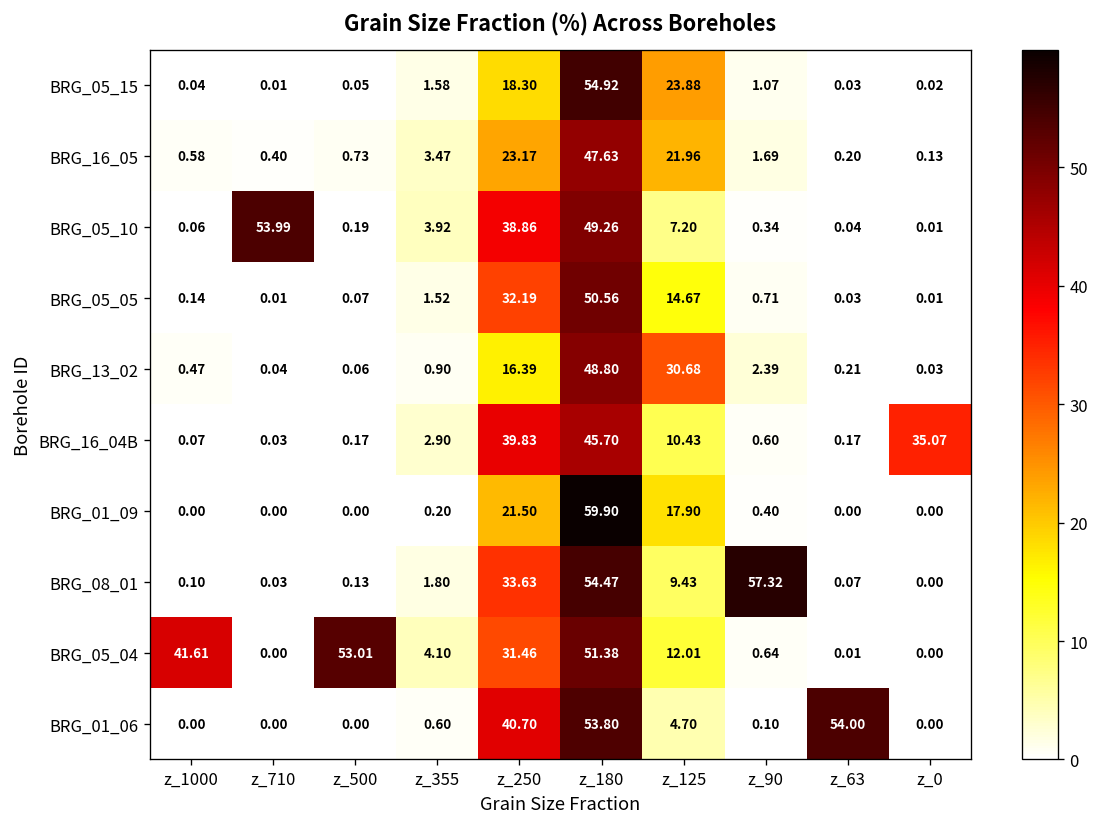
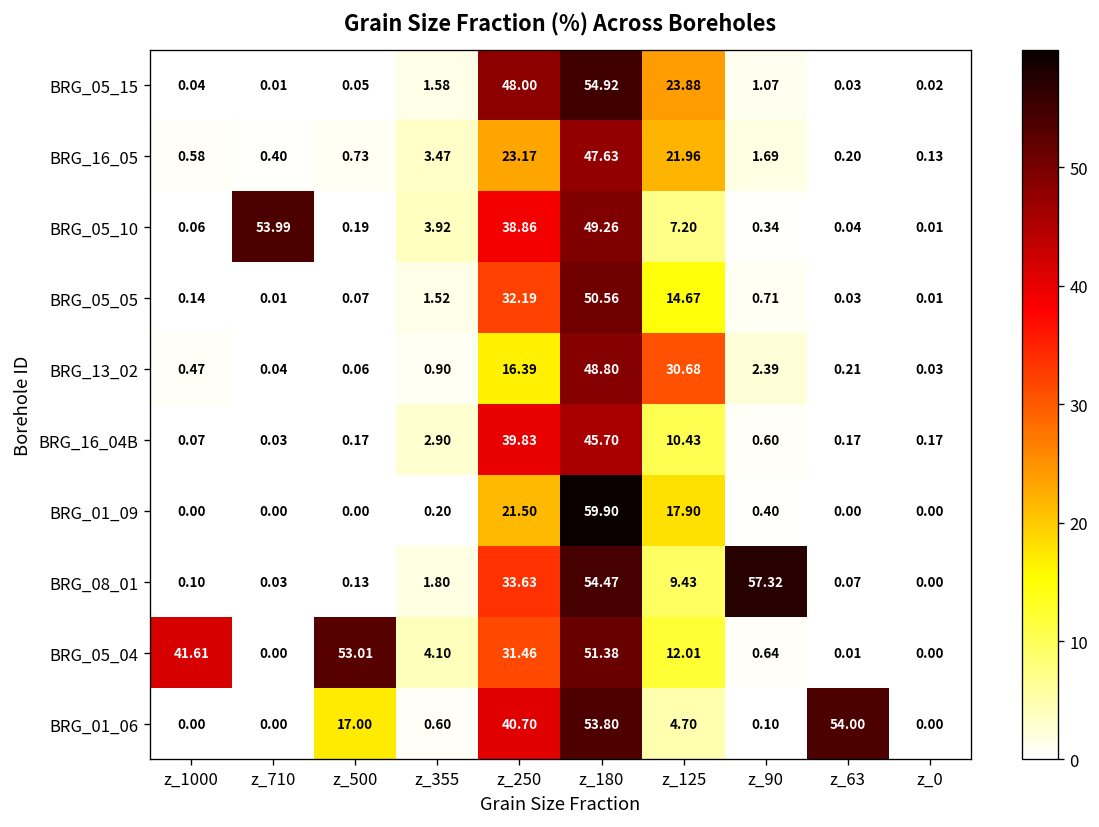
BRG_05_15, z_250: 18.30 -> 48.00
BRG_16_04B, z_0: 35.07 -> 0.17
BRG_01_06, z_500: 0.00 -> 17.00
